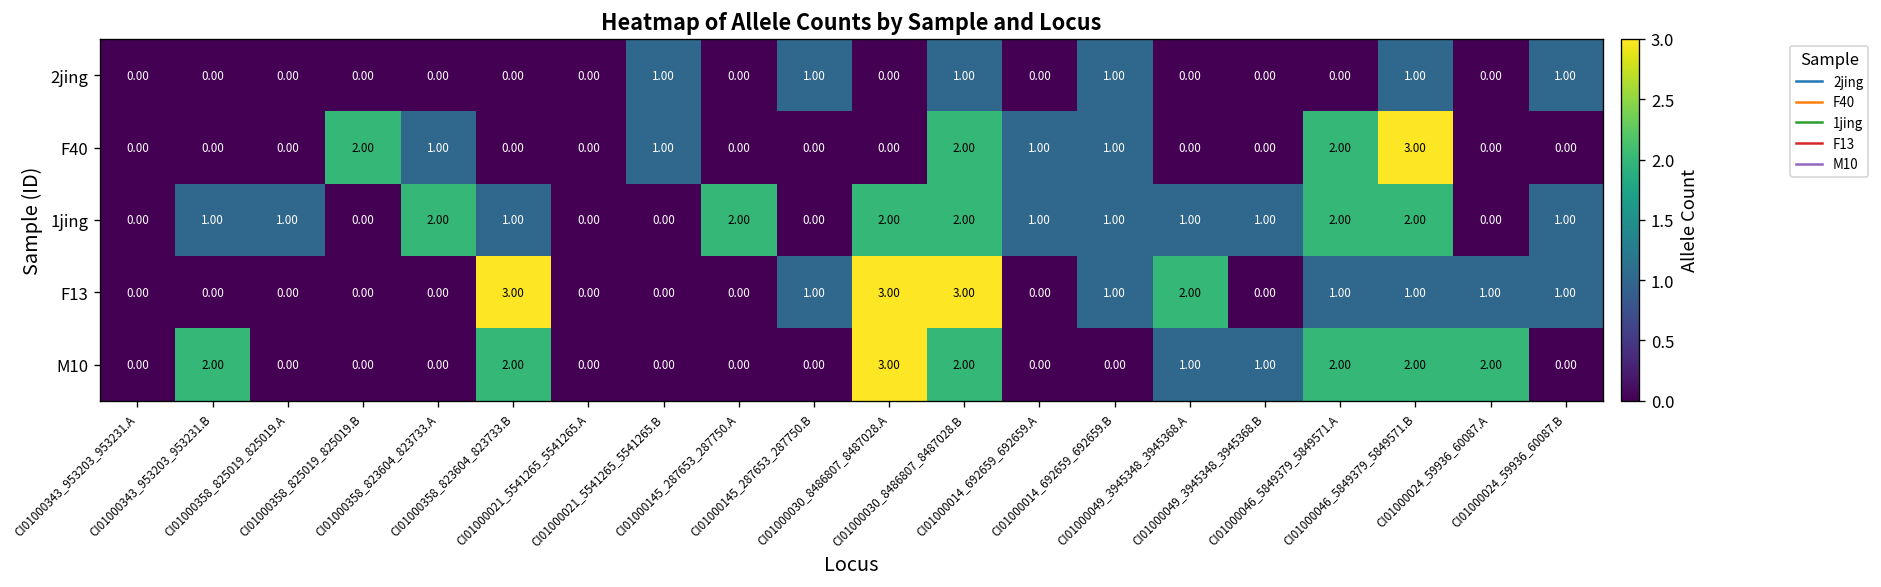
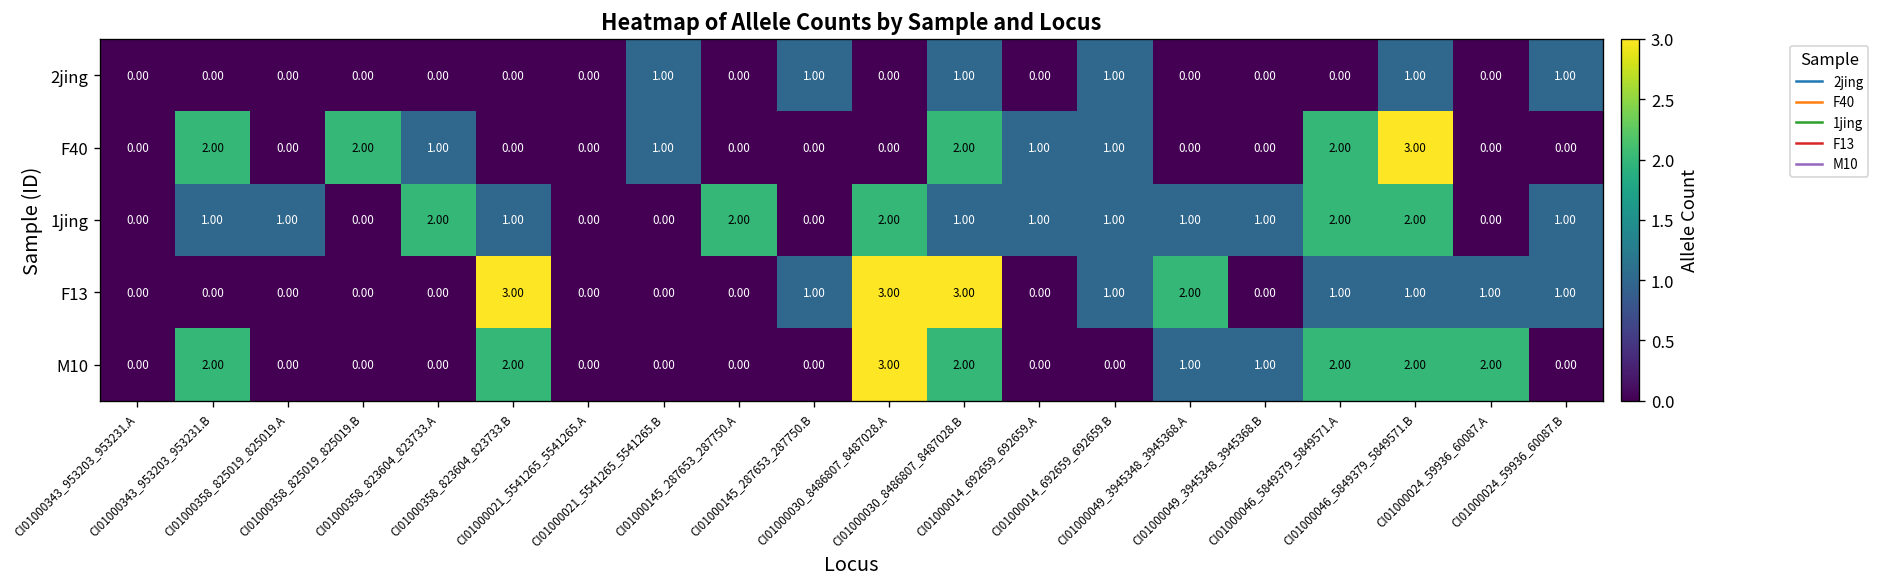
F40, CI01000343_953203_953231.B: 0.00 -> 2.00
1jing, CI01000030_8486807_8487028.B: 2.00 -> 1.00
